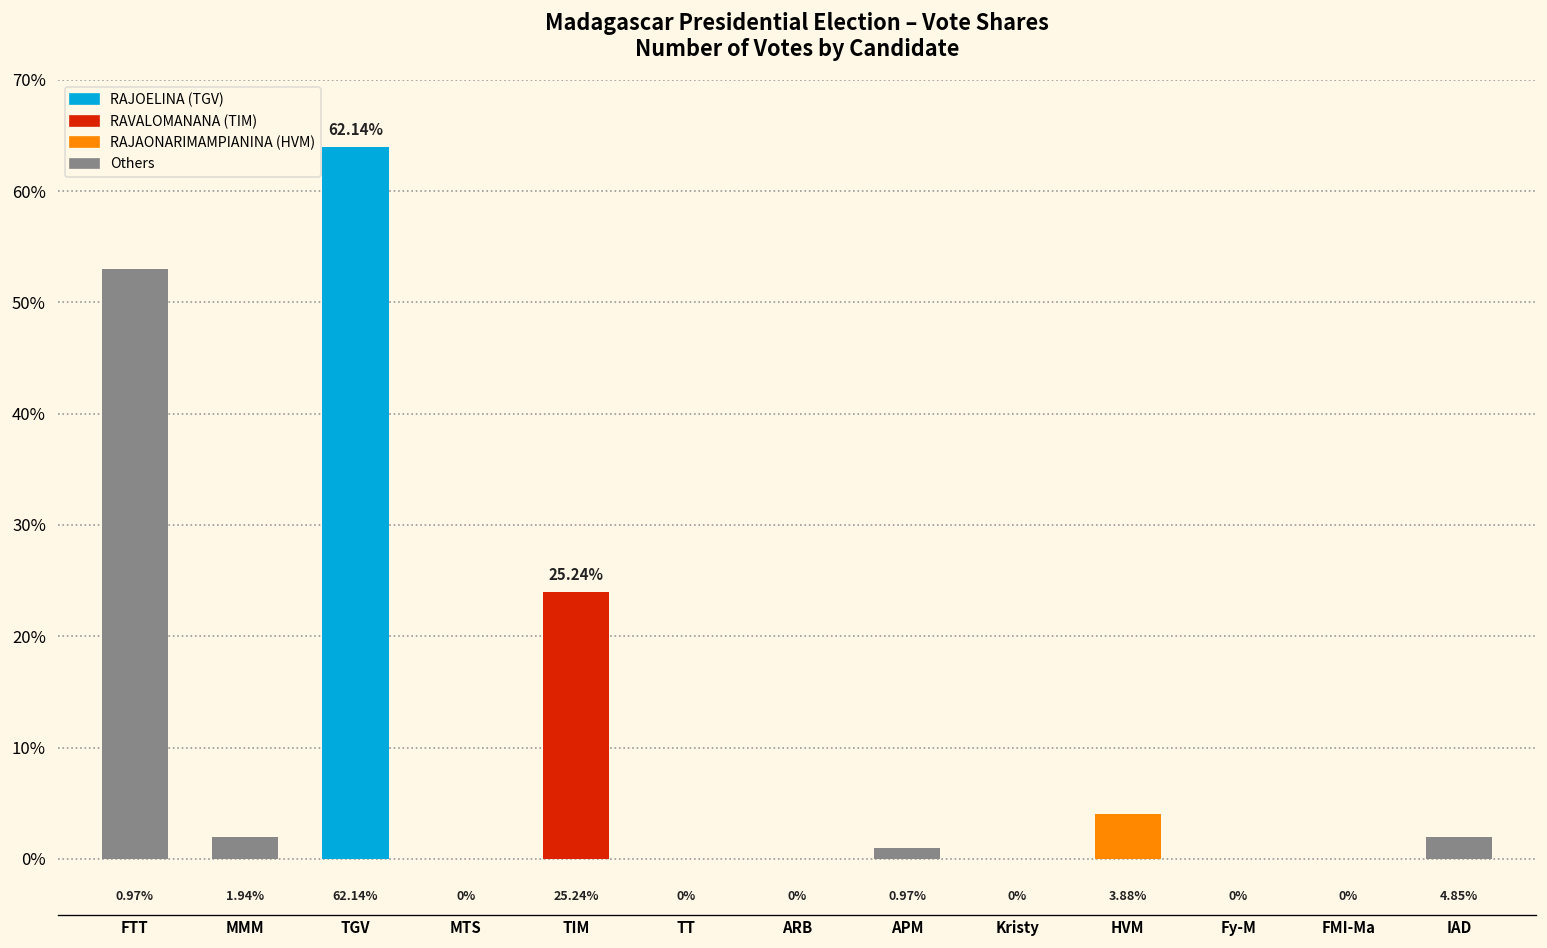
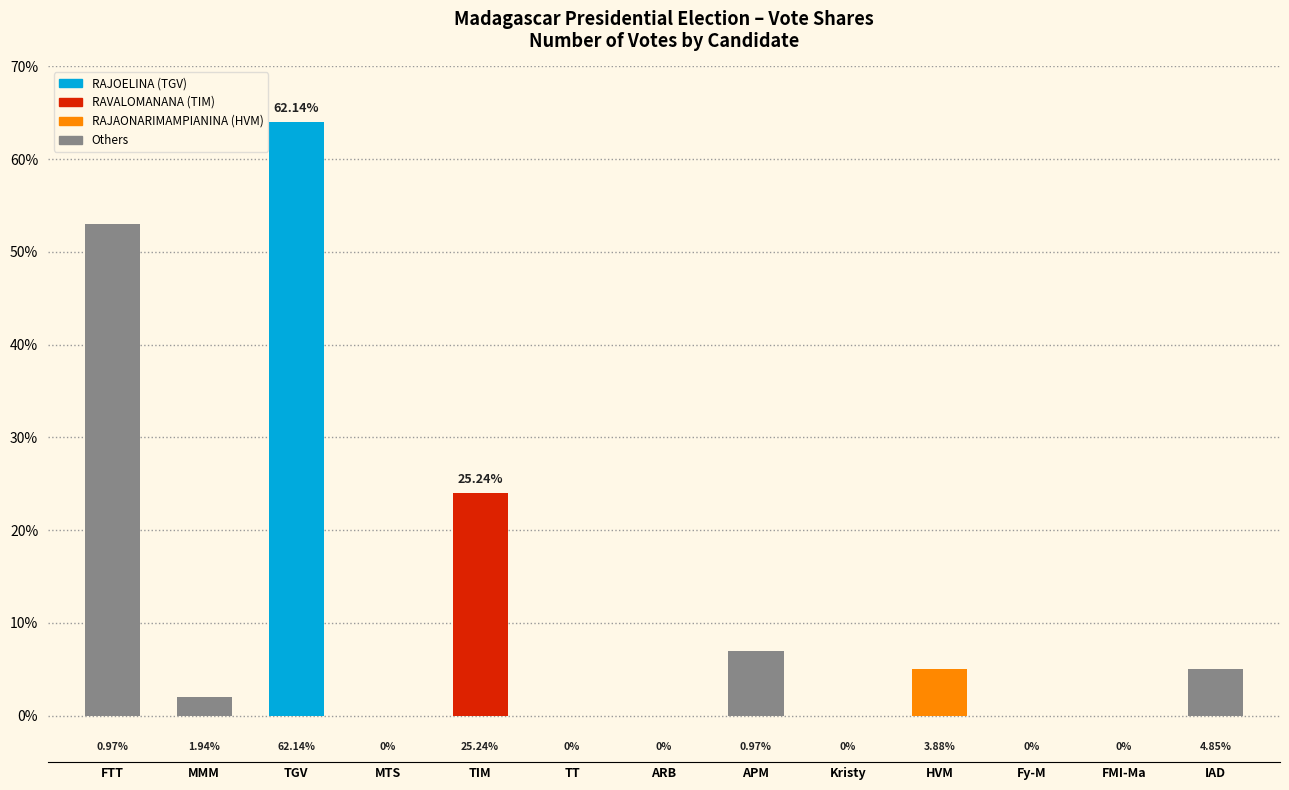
APM: 1% -> 7%
HVM: 4% -> 5%
IAD: 2% -> 5%
